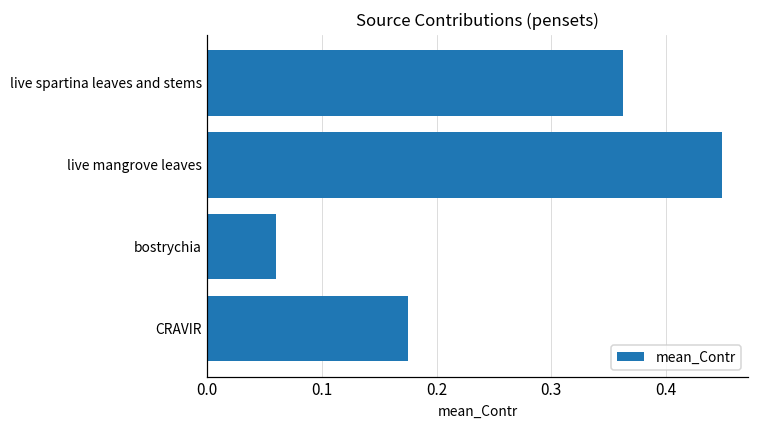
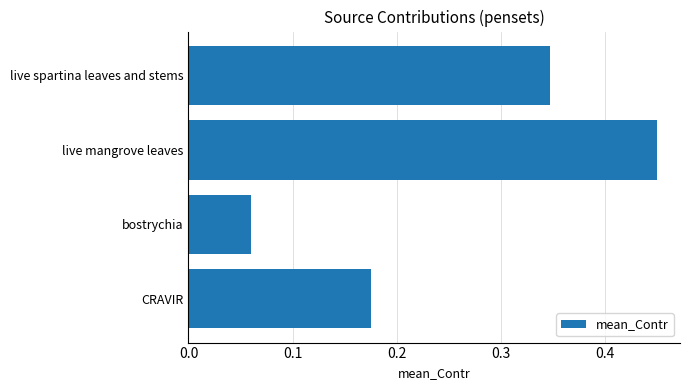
live spartina leaves and stems: 0.363 -> 0.347
